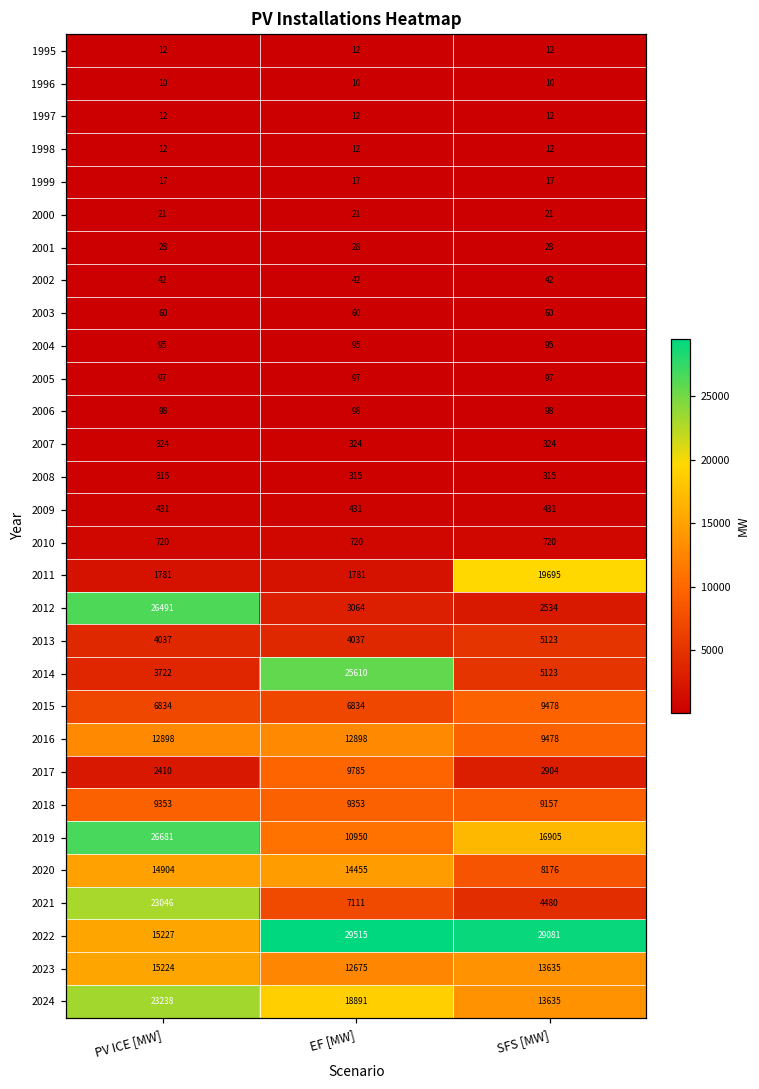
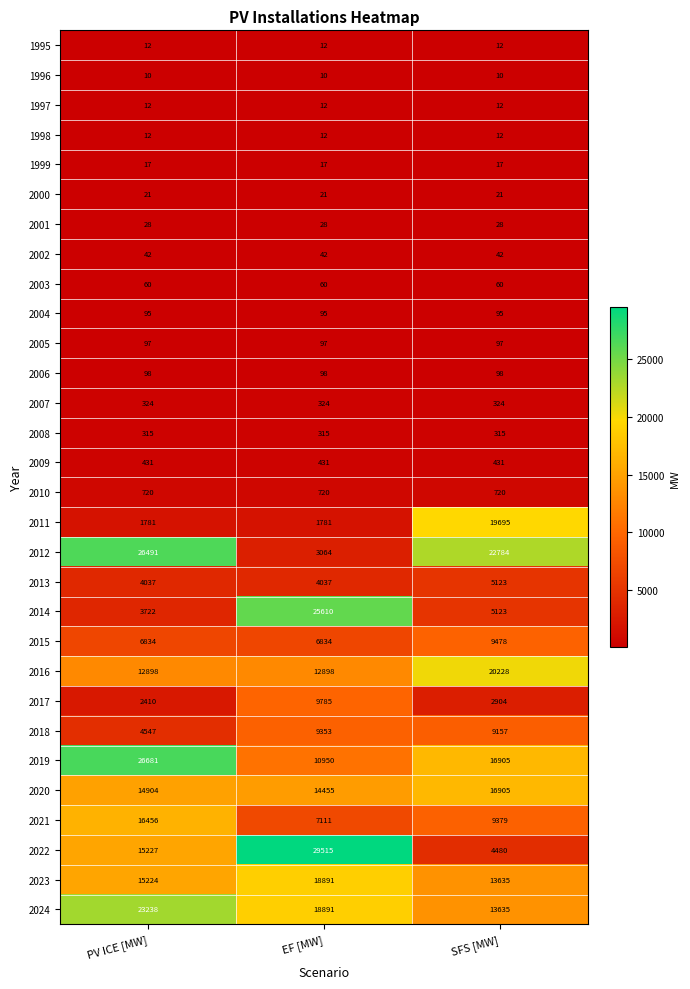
2012, SFS [MW]: 2534 -> 22784
2016, SFS [MW]: 9478 -> 20228
2018, PV ICE [MW]: 9353 -> 4547
2020, SFS [MW]: 8176 -> 16905
2021, PV ICE [MW]: 23046 -> 16456
2021, SFS [MW]: 4480 -> 9379
2022, SFS [MW]: 29081 -> 4480
2023, EF [MW]: 12675 -> 18891
